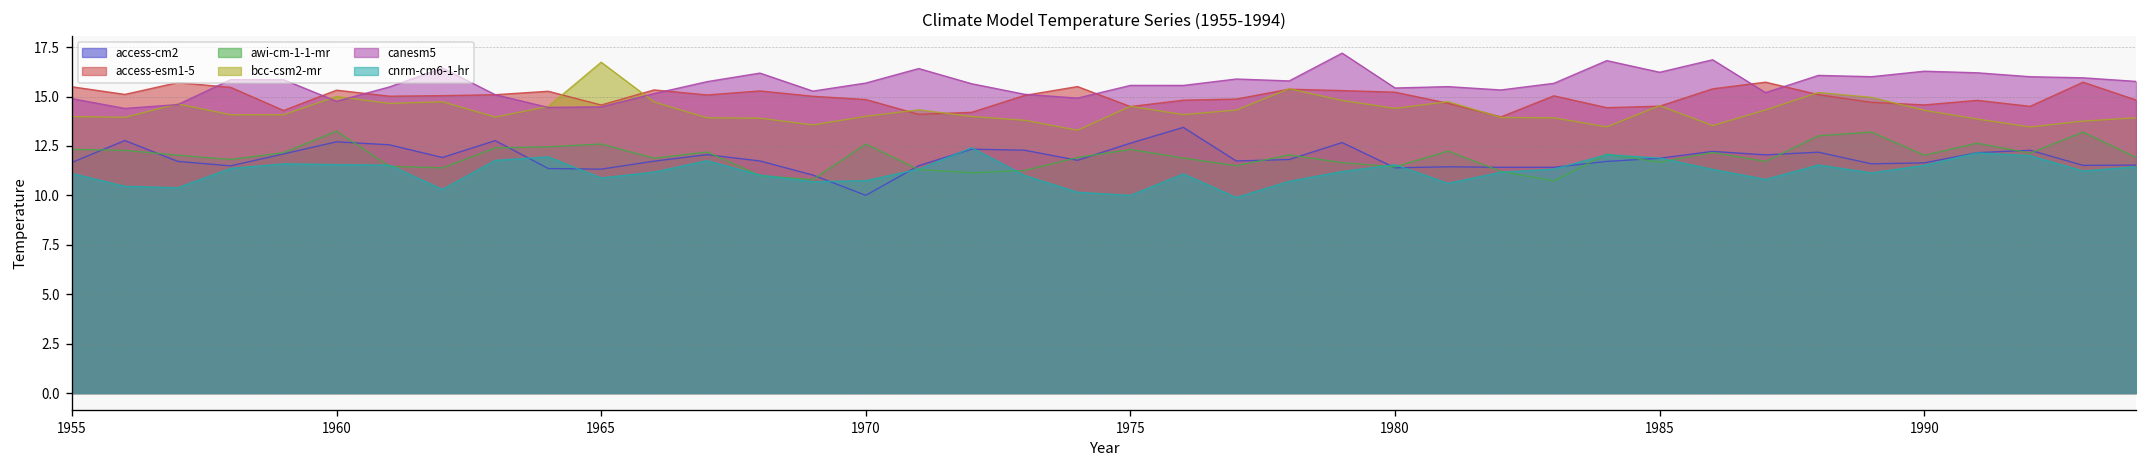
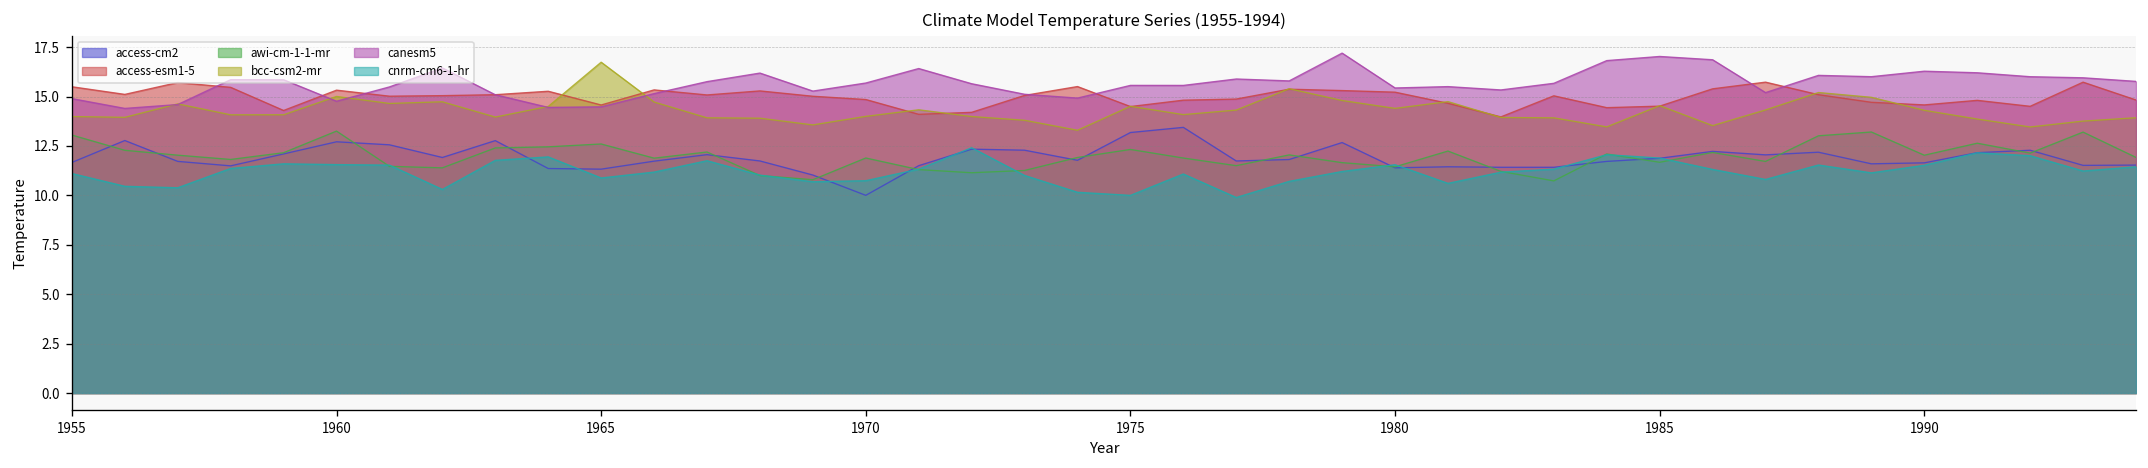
awi-cm-1-1-mr, 1955: 12.3 -> 13.1
awi-cm-1-1-mr, 1970: 12.6 -> 11.9
access-cm2, 1975: 12.6 -> 13.2
canesm5, 1985: 16.2 -> 17.0
